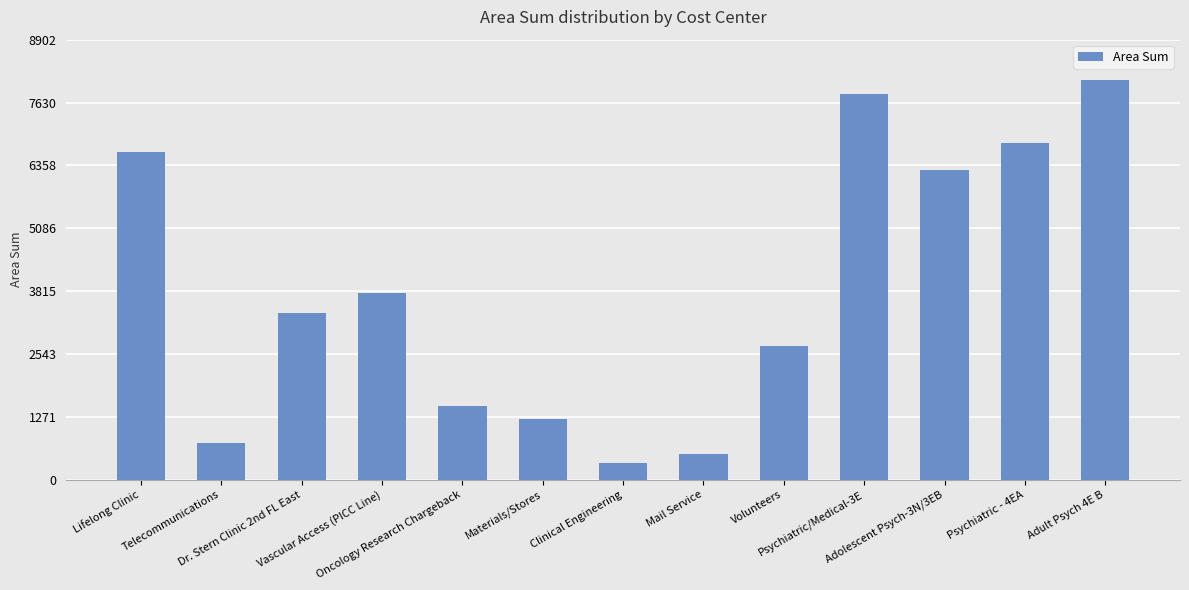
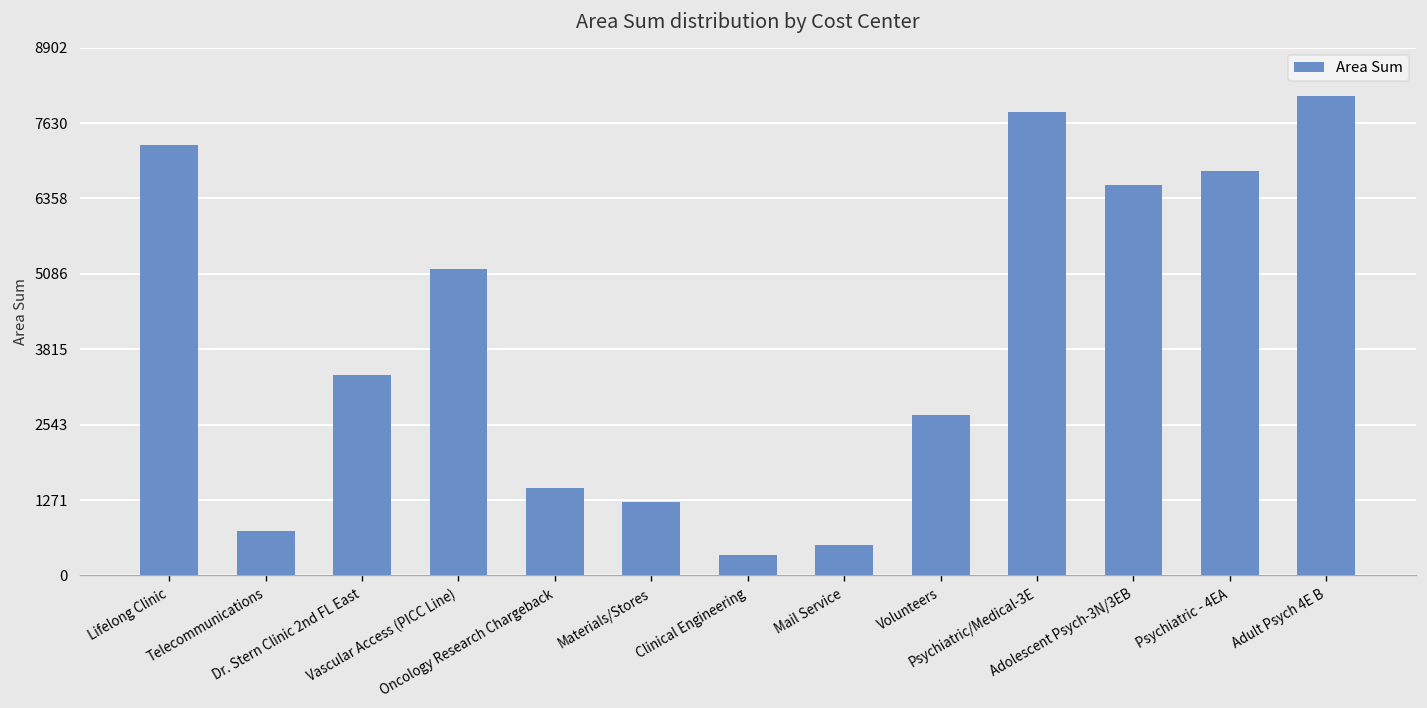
Lifelong Clinic: 6600 -> 7300
Vascular Access (PICC Line): 3800 -> 5200
Adolescent Psych-3N/3EB: 6300 -> 6600
